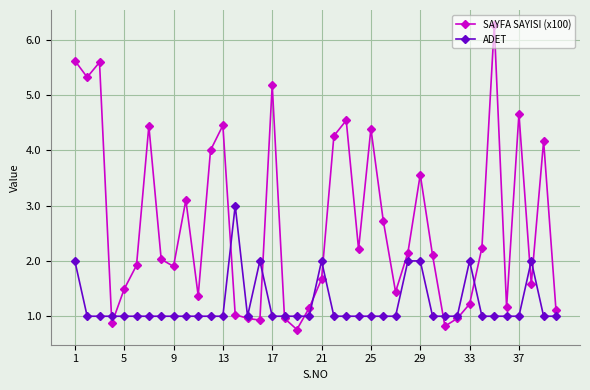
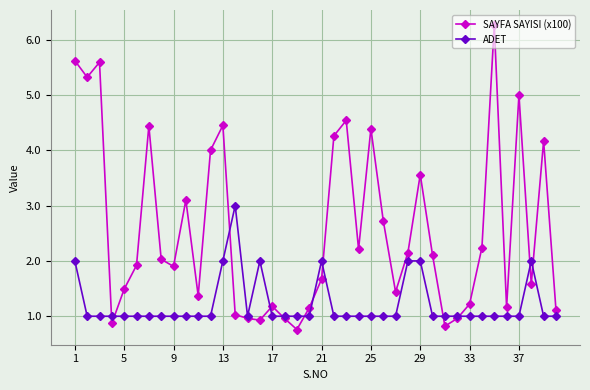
ADET, 13: 1 -> 2
SAYFA SAYISI (x100), 17: 5.2 -> 1.2
ADET, 33: 2 -> 1
SAYFA SAYISI (x100), 37: 4.7 -> 5.0
